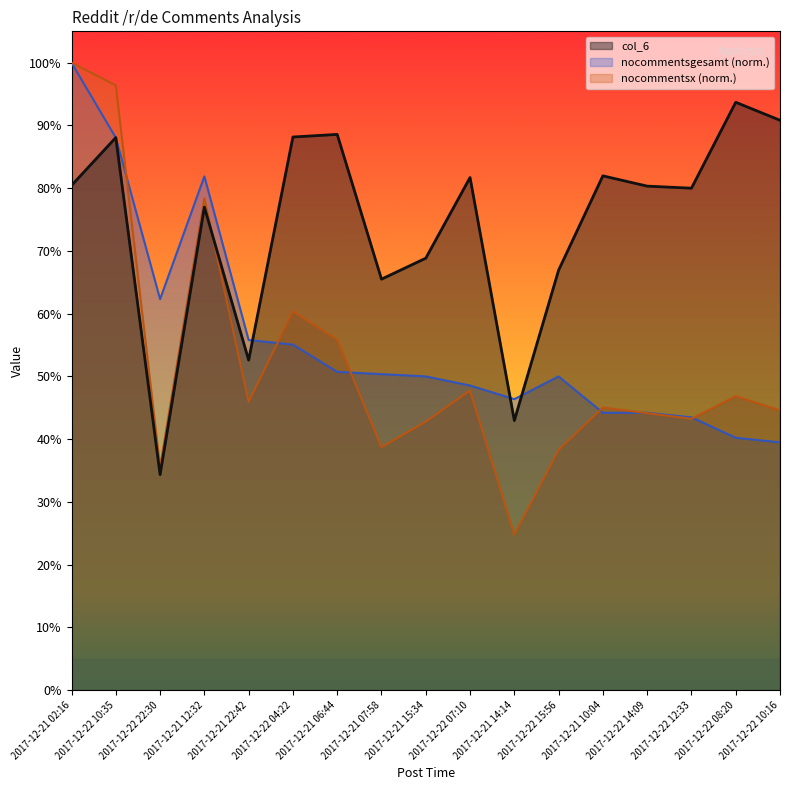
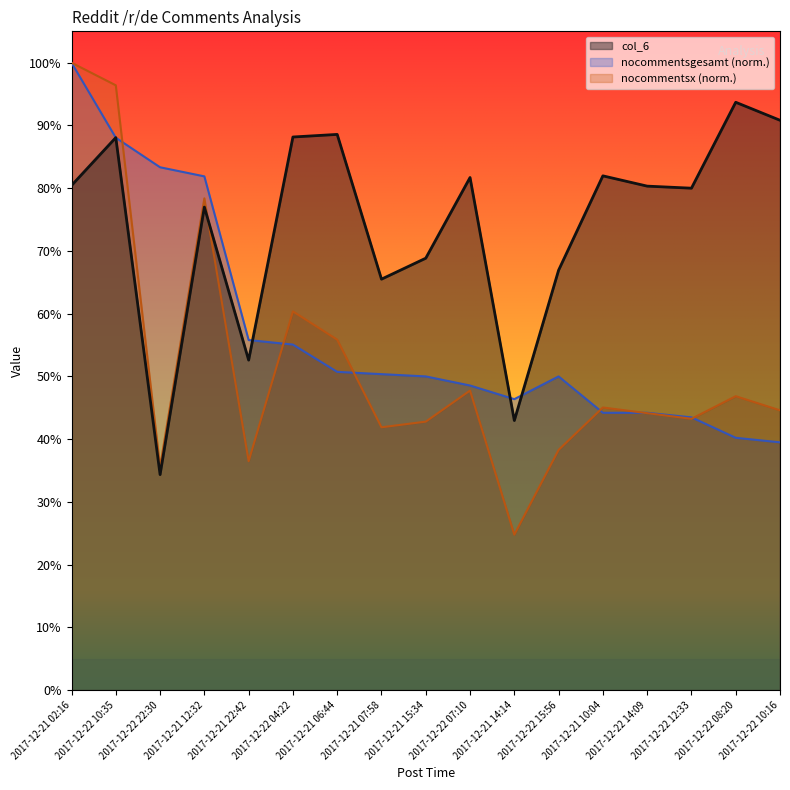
nocommentsgesamt (norm.), 2017-12-22 22:30: 62% -> 83%
nocommentsx (norm.), 2017-12-21 22:42: 46% -> 36%
nocommentsx (norm.), 2017-12-21 07:58: 39% -> 42%
